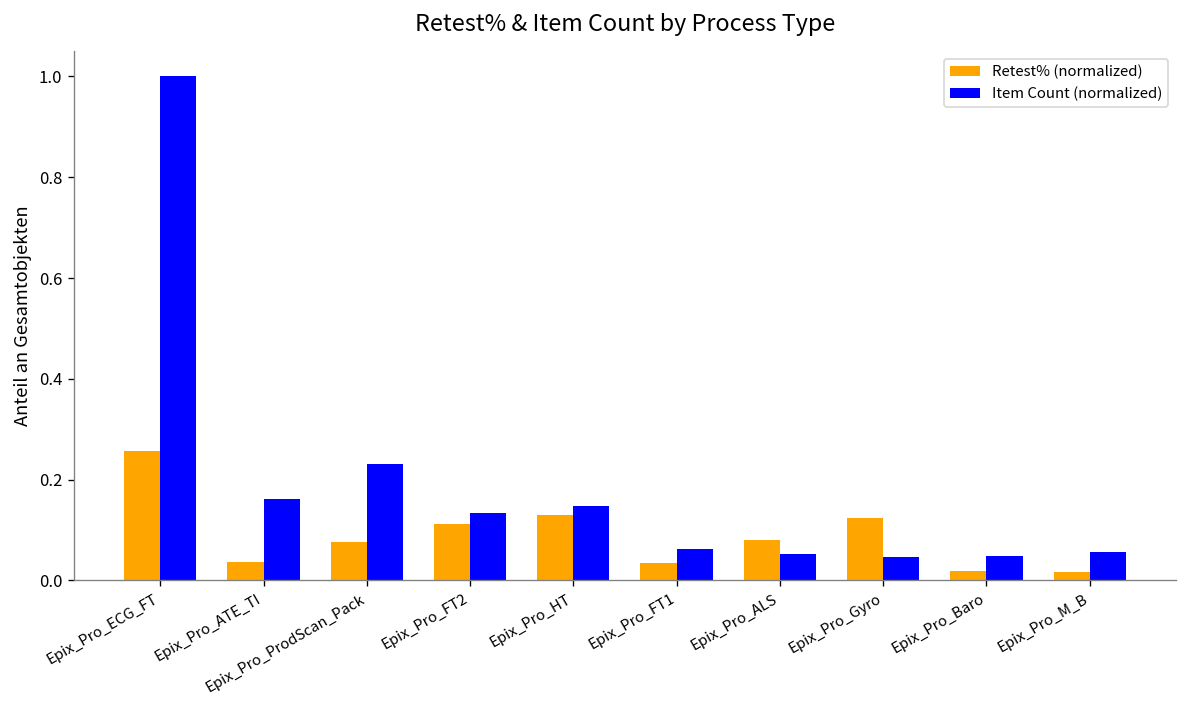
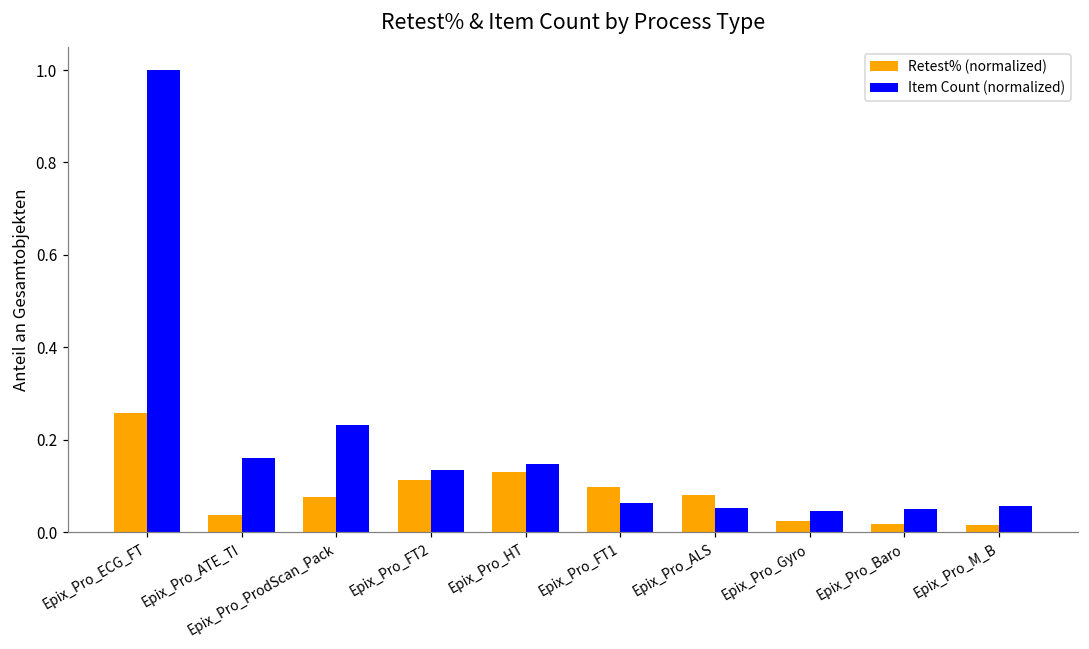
Retest% (normalized), Epix_Pro_FT1: 0.03 -> 0.10
Retest% (normalized), Epix_Pro_Gyro: 0.12 -> 0.02
